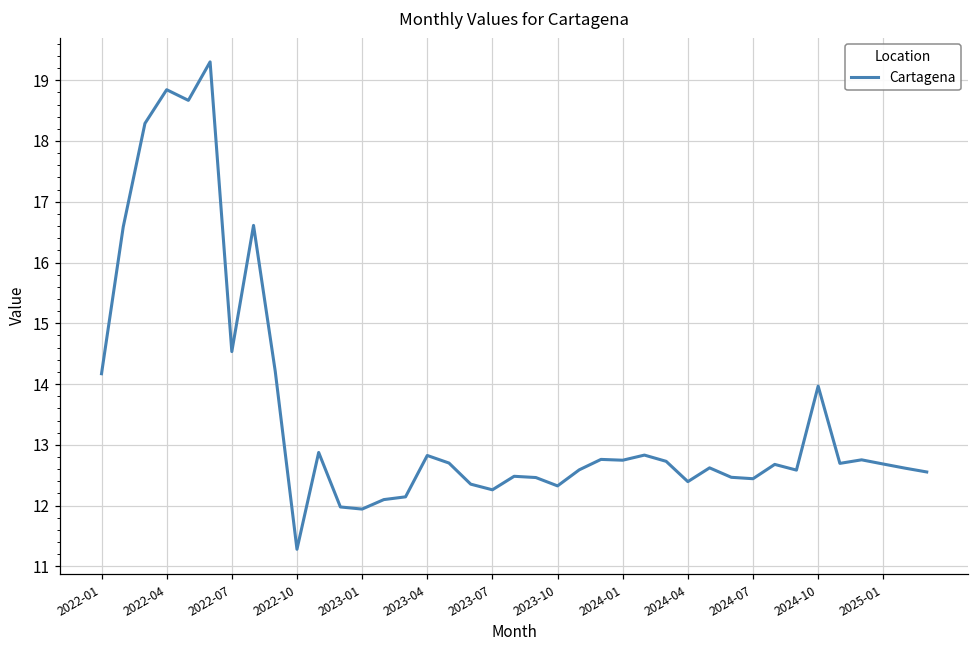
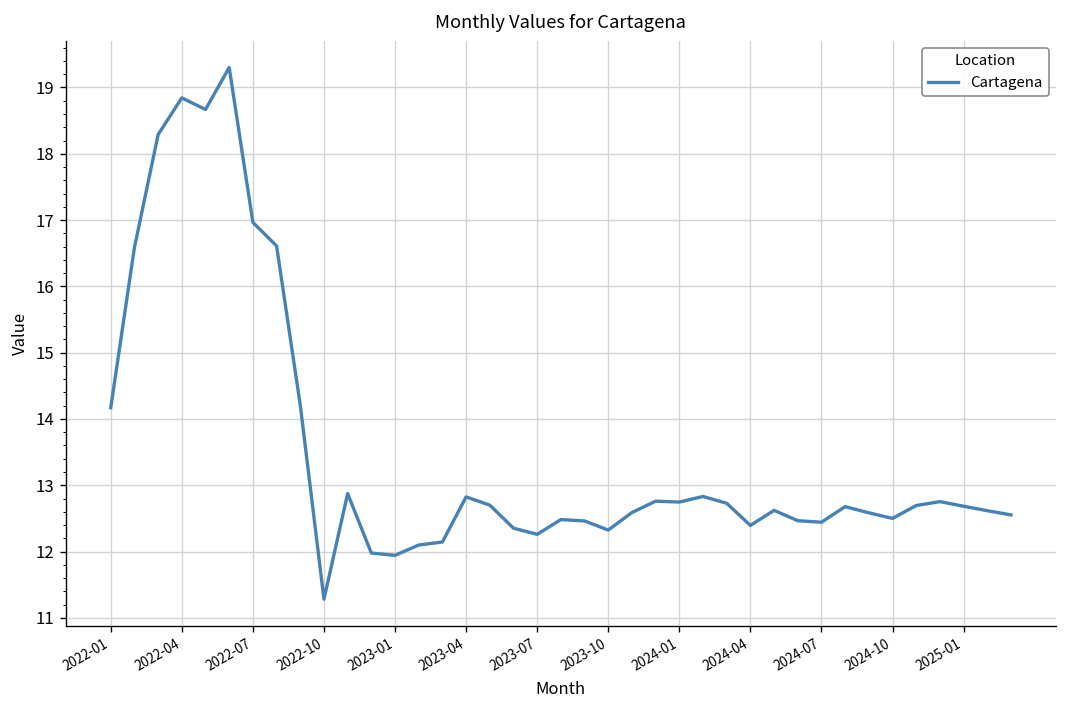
2022-07: 14.5 -> 17.0
2024-10: 14.0 -> 12.5
